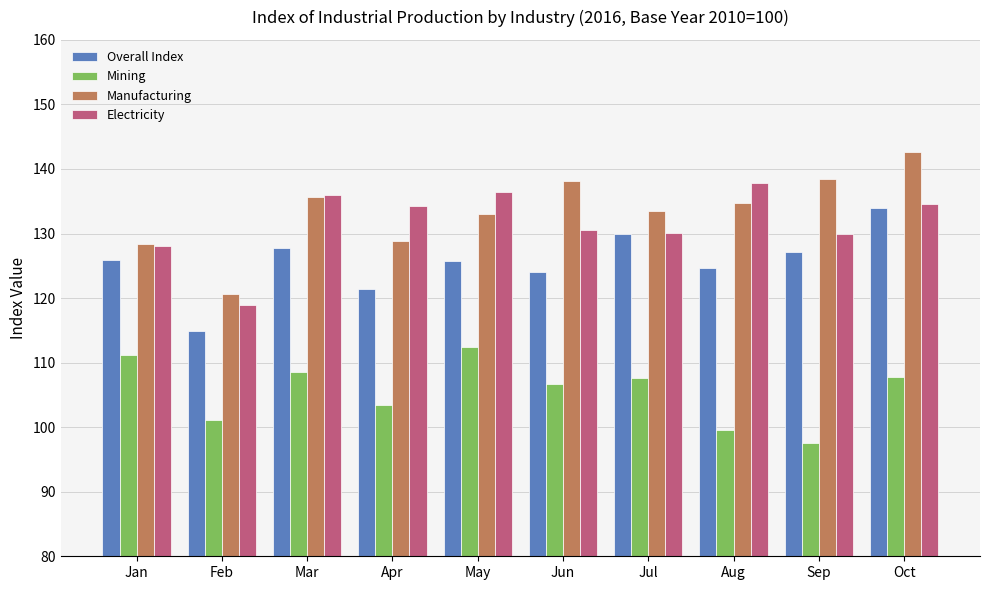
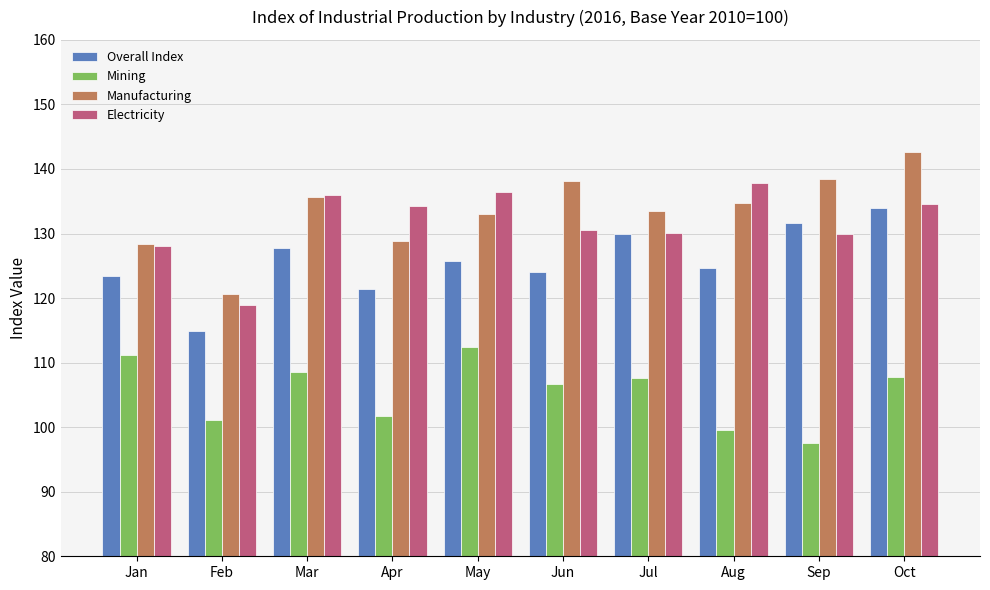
Overall Index, Jan: 126 -> 123
Mining, Apr: 104 -> 102
Overall Index, Sep: 127 -> 132
